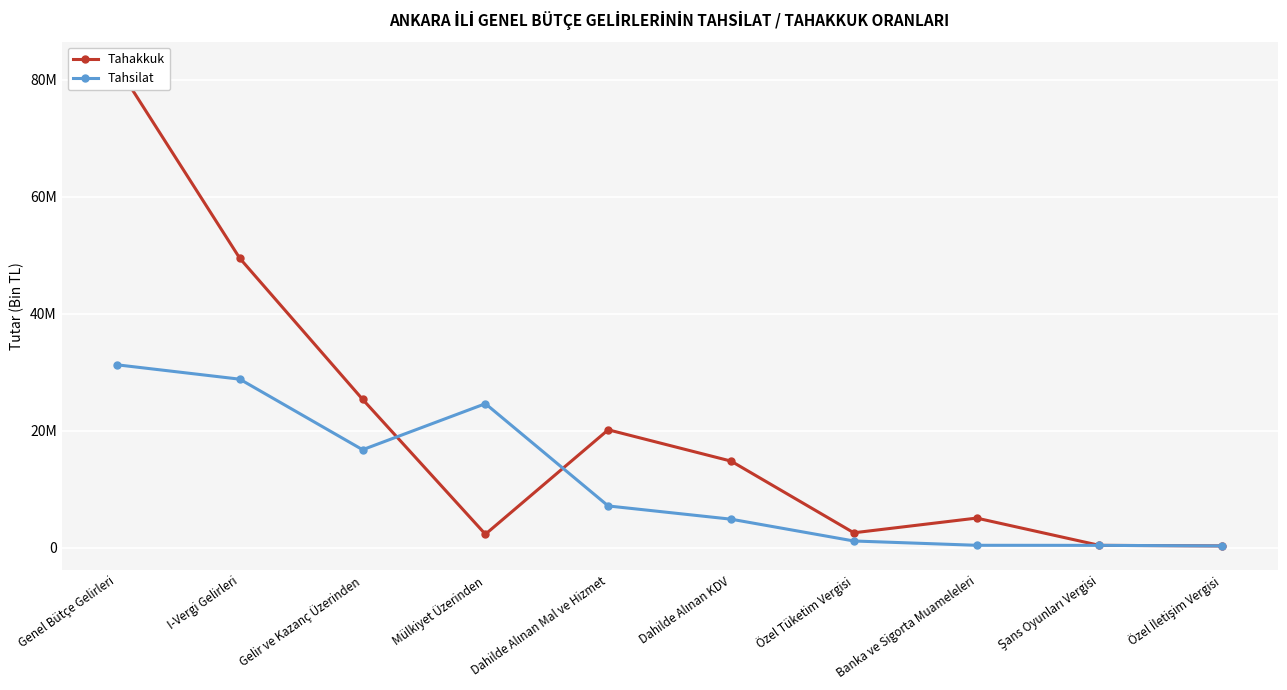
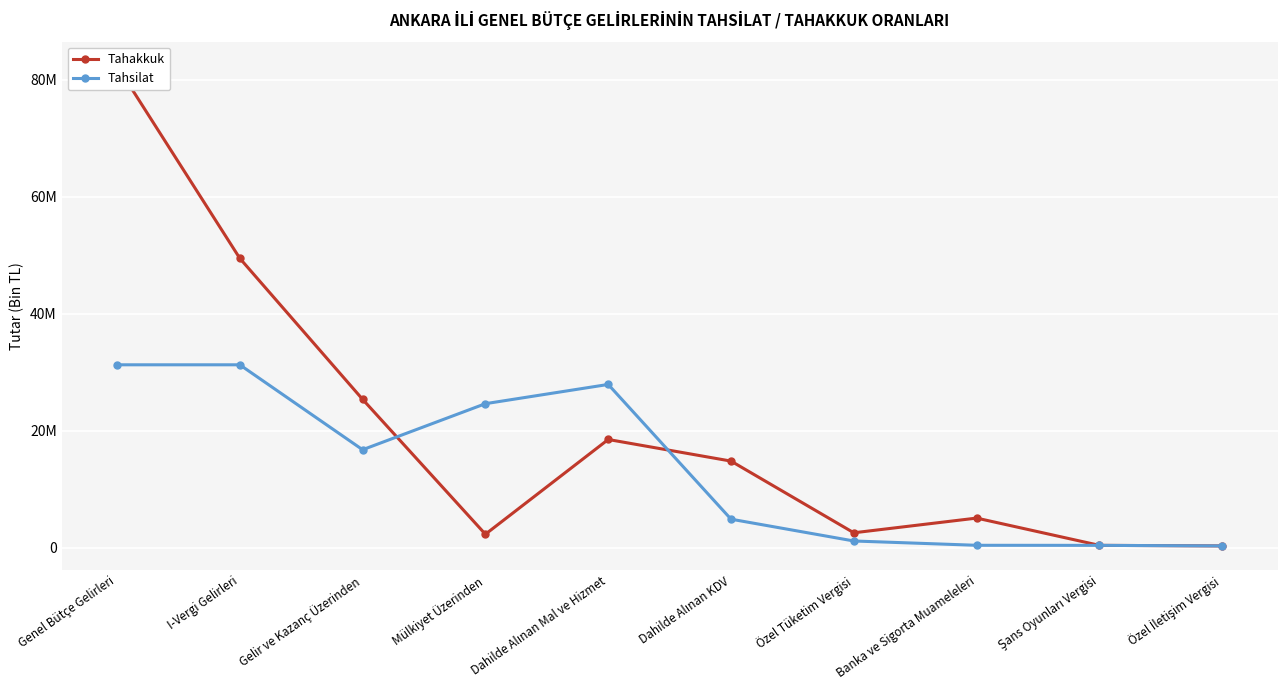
Tahsilat, I-Vergi Gelirleri: 29000000 -> 31000000
Tahakkuk, Dahilde Alınan Mal ve Hizmet: 20000000 -> 18000000
Tahsilat, Dahilde Alınan Mal ve Hizmet: 7000000 -> 28000000
